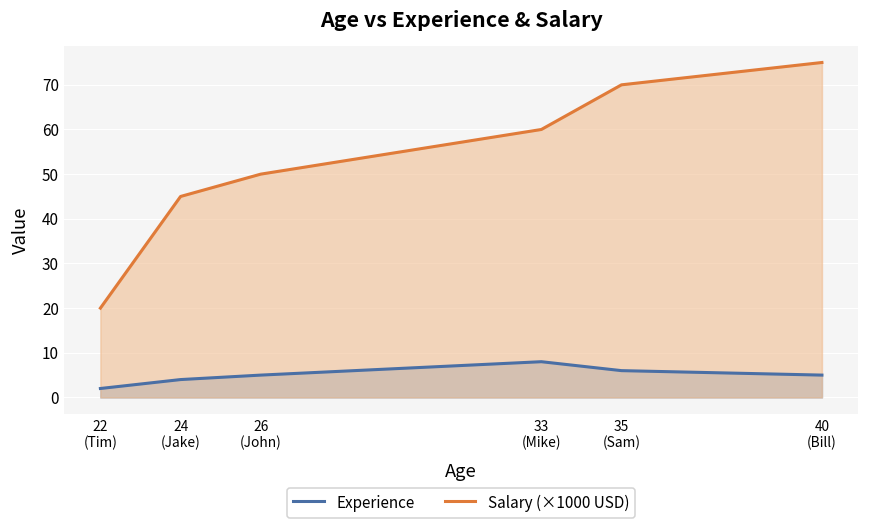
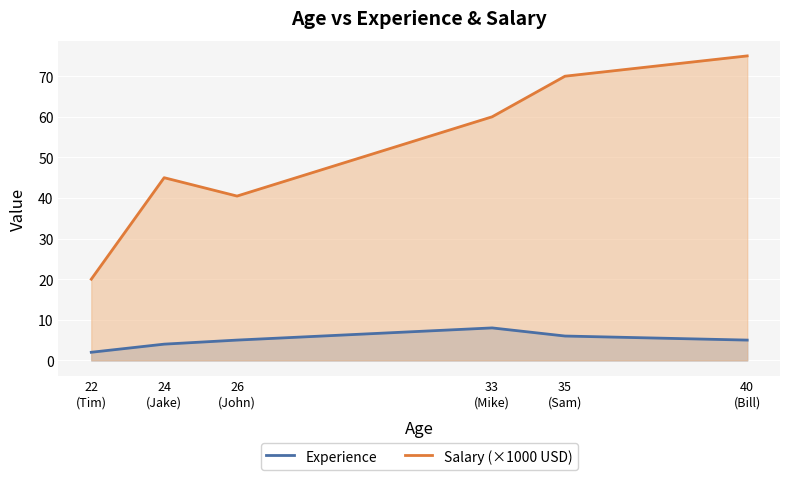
Salary (×1000 USD), 26 (John): 50 -> 40
